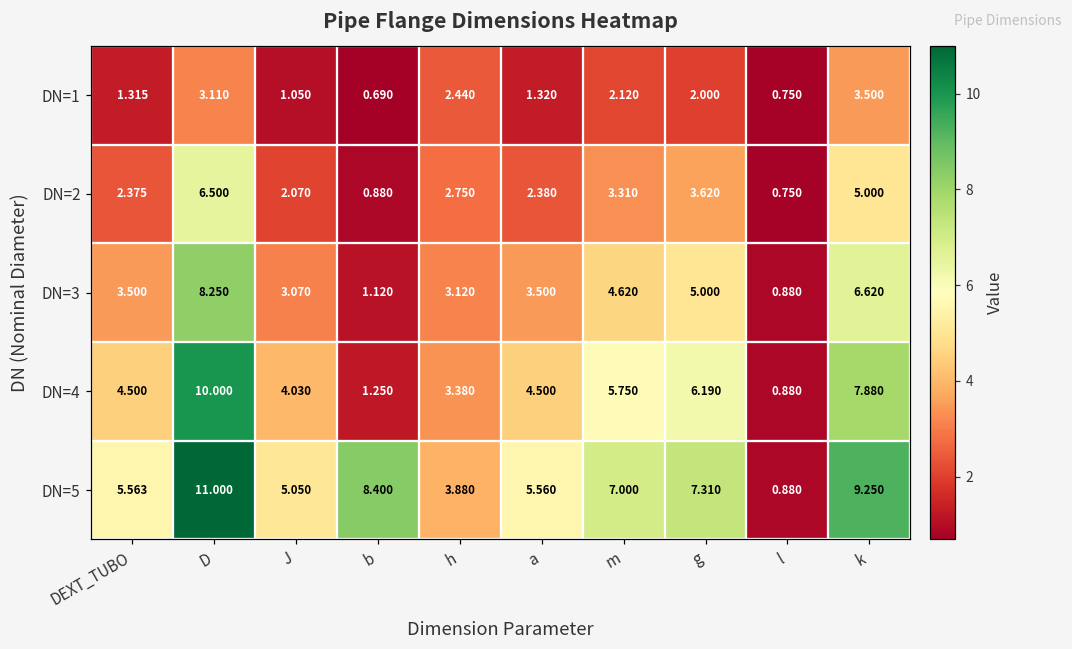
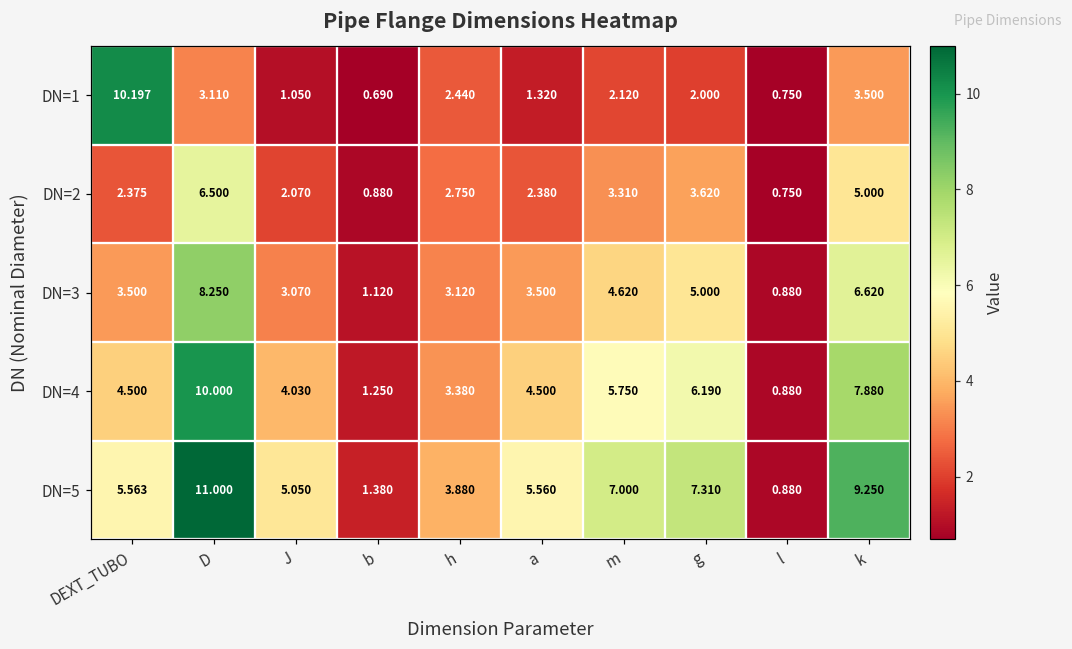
DN=1, DEXT_TUBO: 1.315 -> 10.197
DN=5, b: 8.400 -> 1.380
